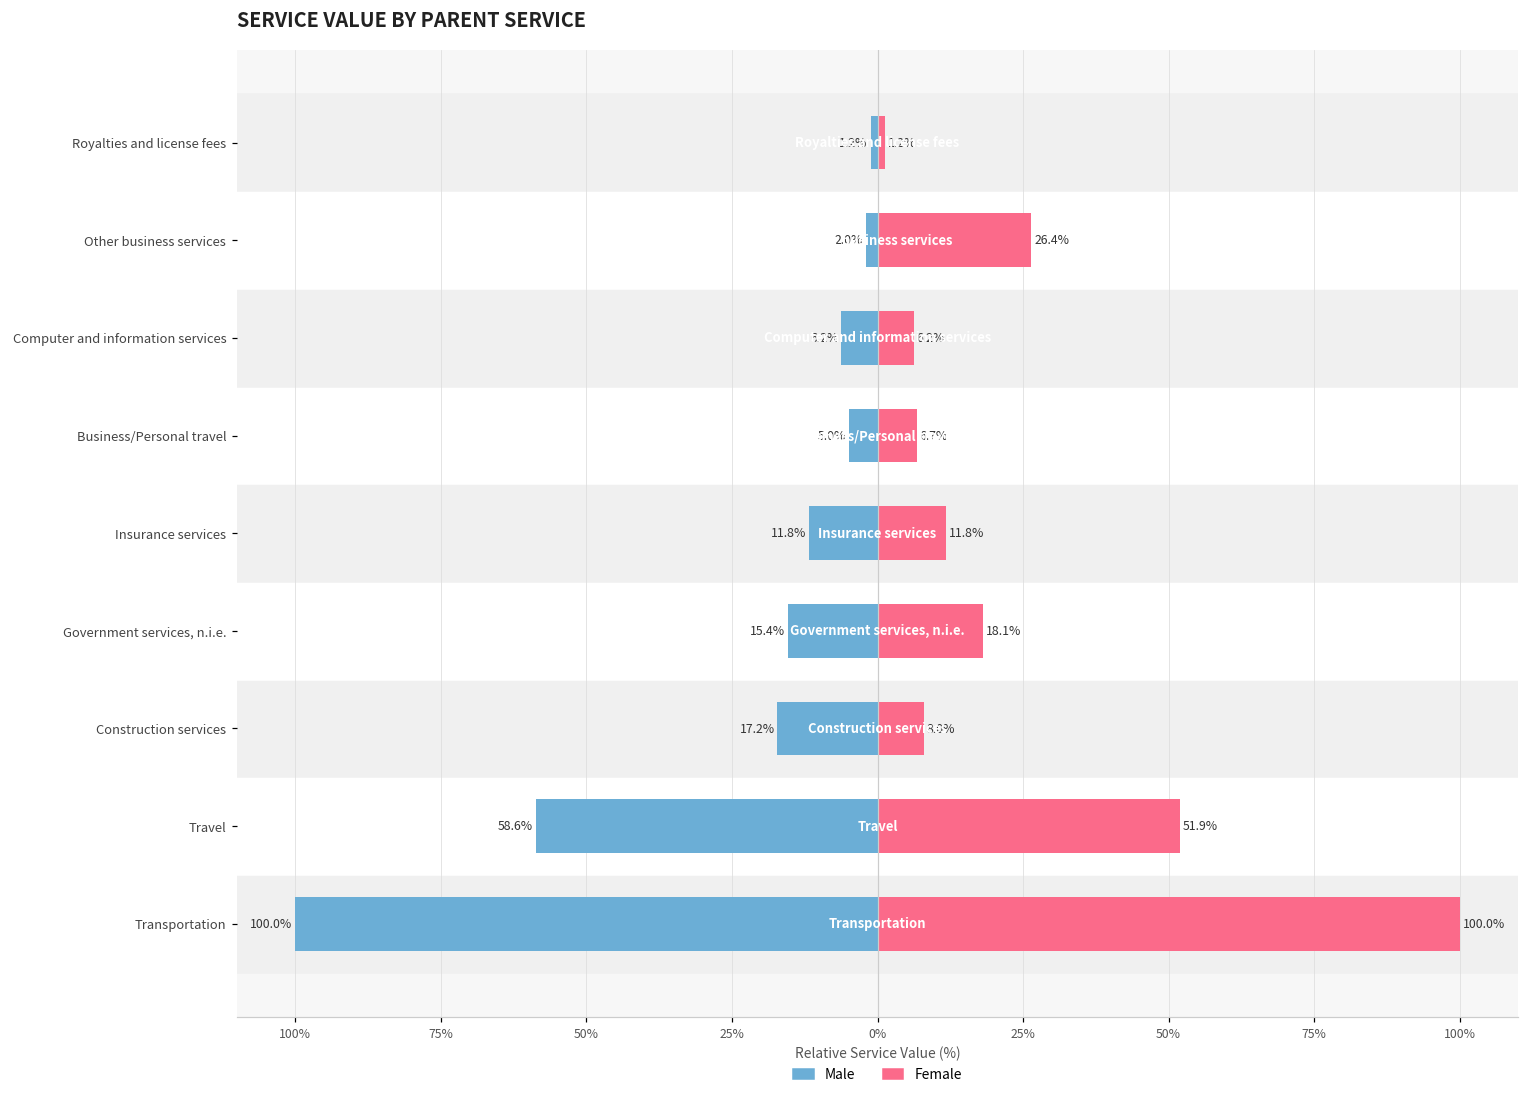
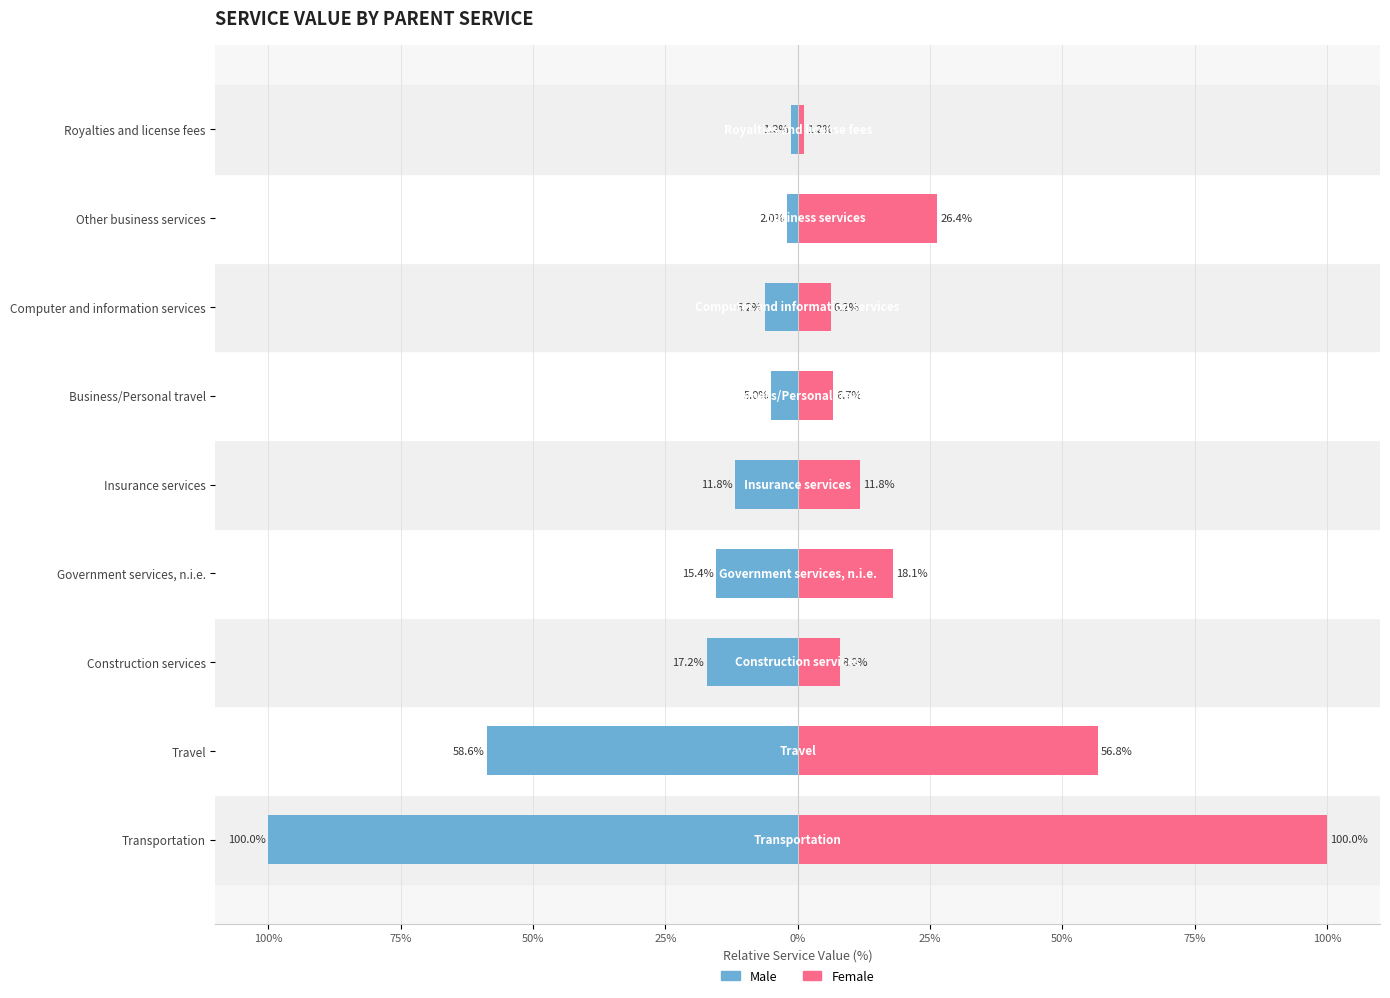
Female, Travel: 51.9% -> 56.8%
